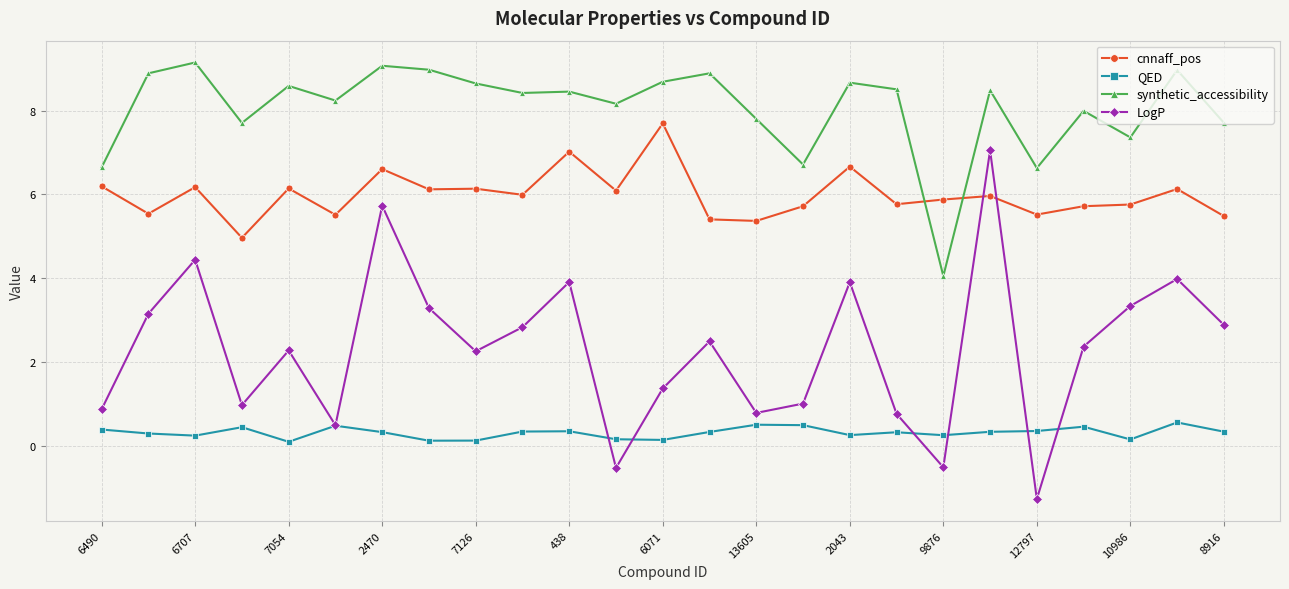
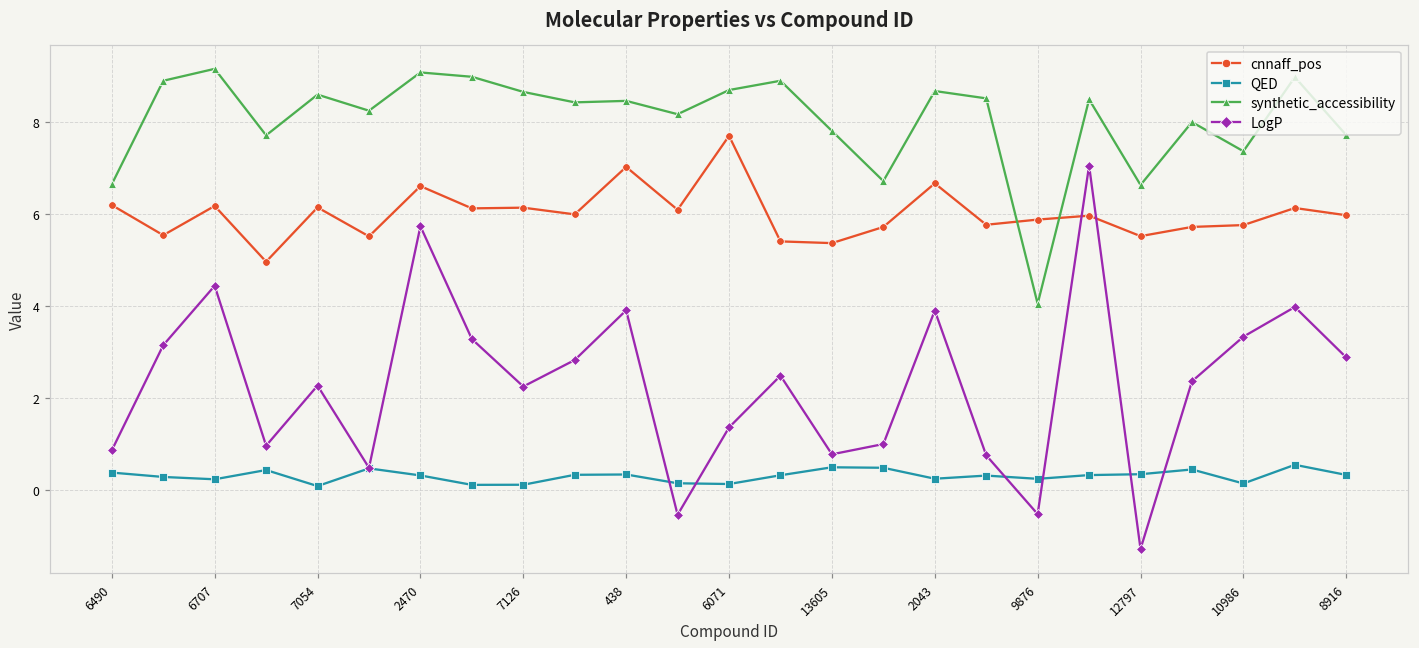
cnnaff_pos, 8916: 5.5 -> 6.0
